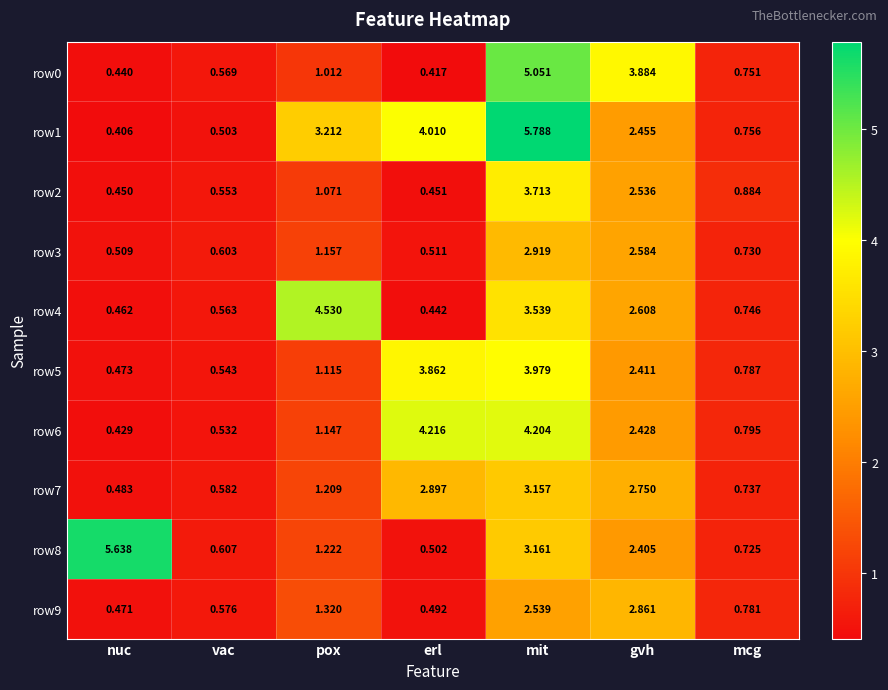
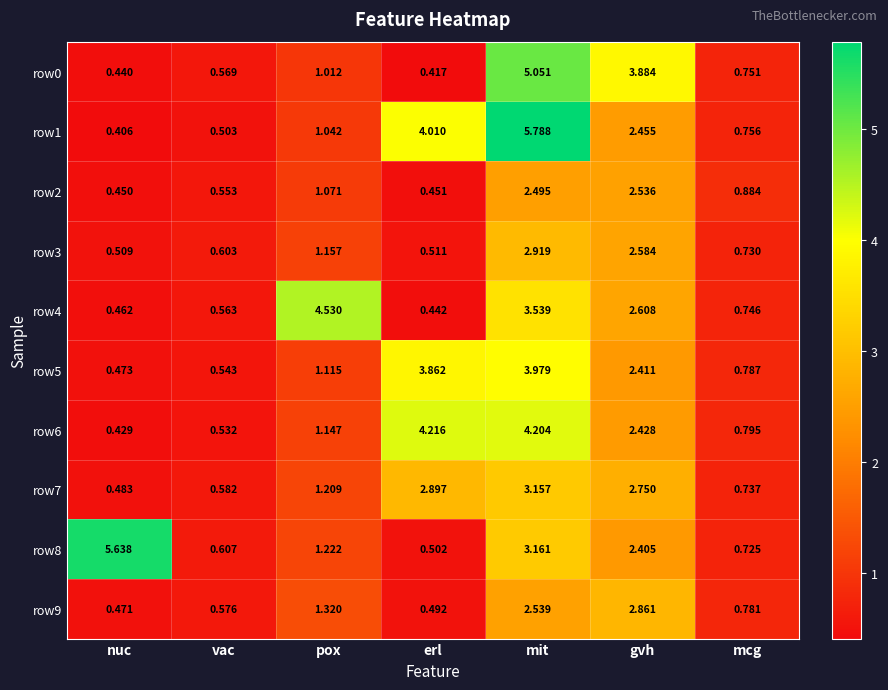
row1, pox: 3.212 -> 1.042
row2, mit: 3.713 -> 2.495
